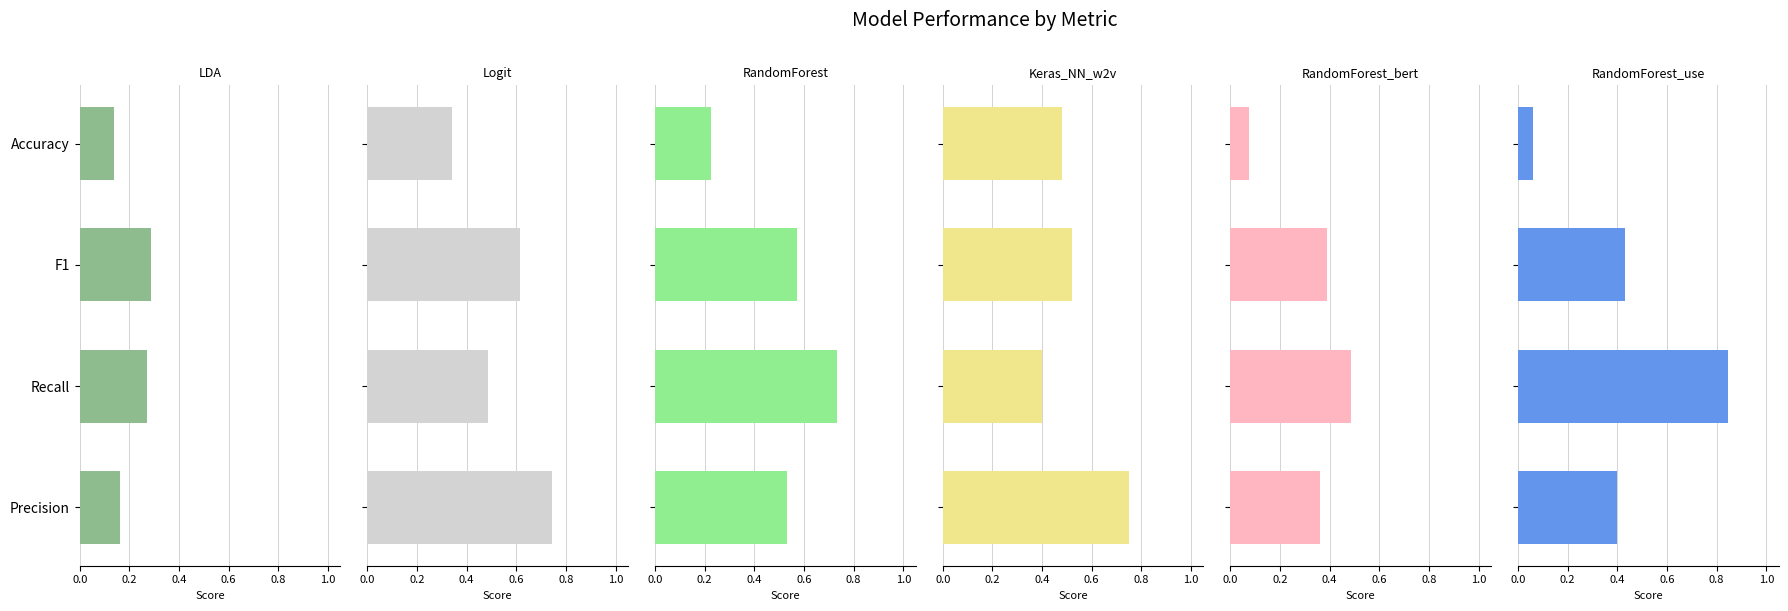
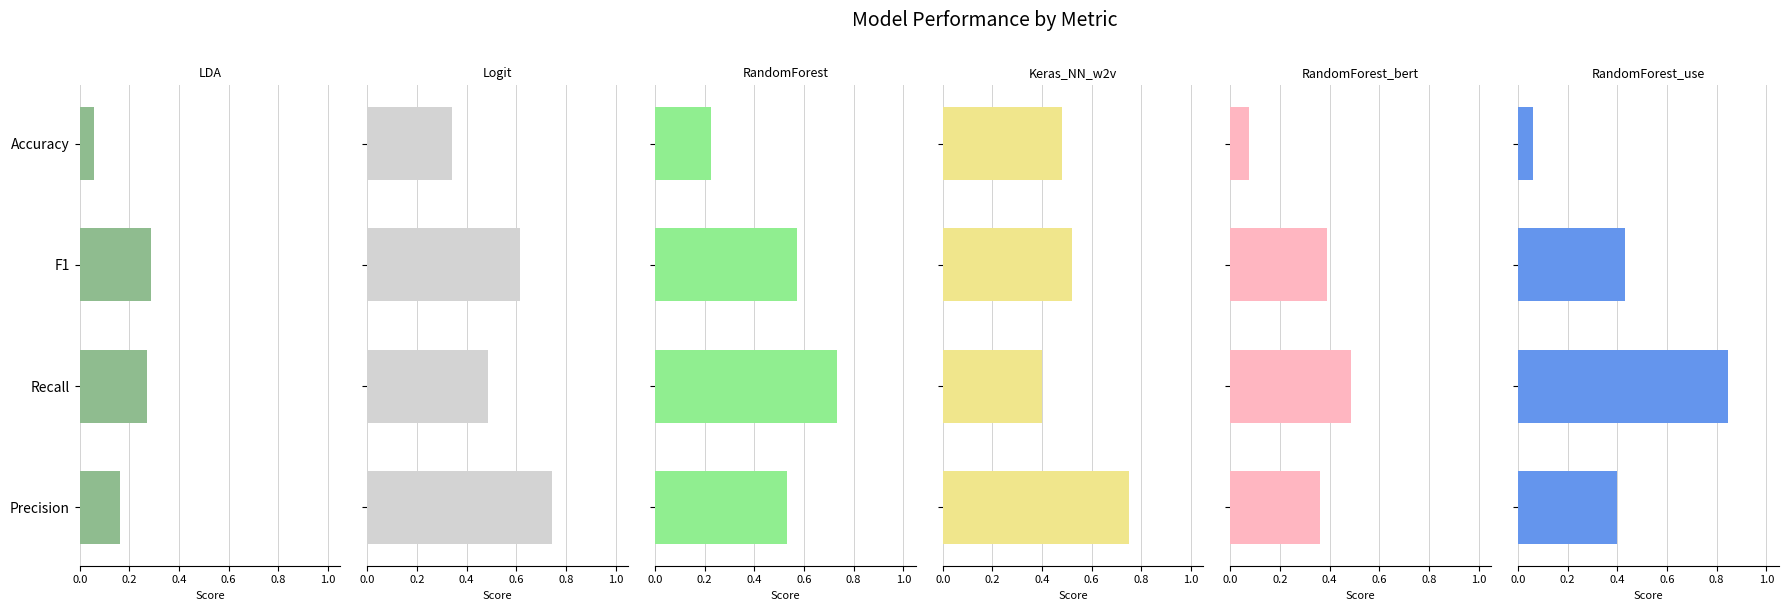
LDA, Accuracy: 0.14 -> 0.06
